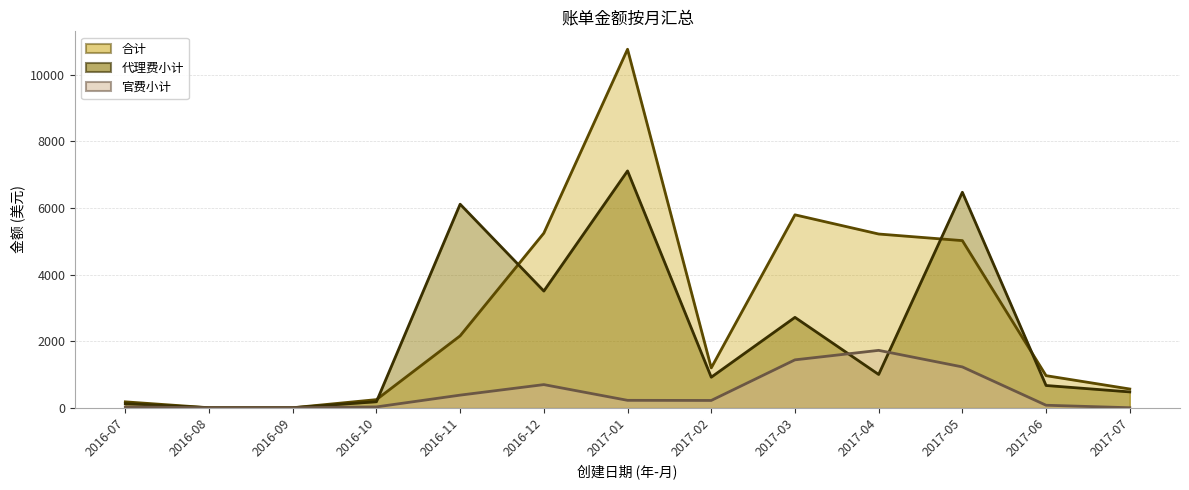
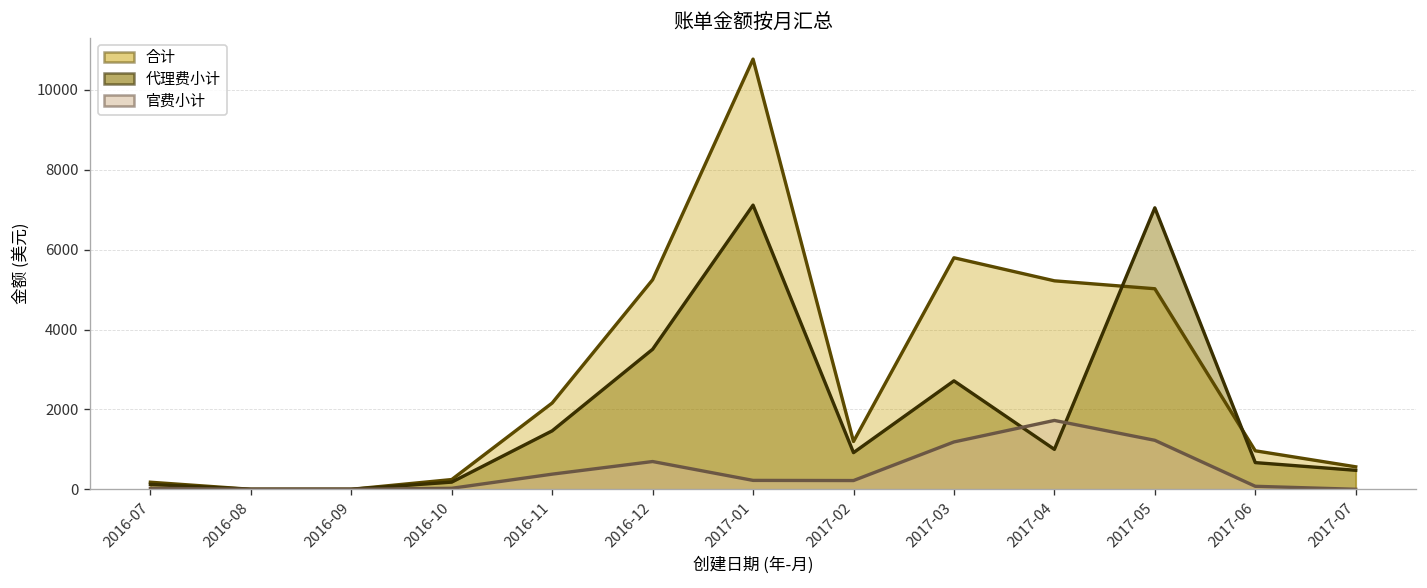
代理费小计, 2016-11: 6100 -> 1500
官费小计, 2017-03: 1400 -> 1200
代理费小计, 2017-05: 6500 -> 7000
